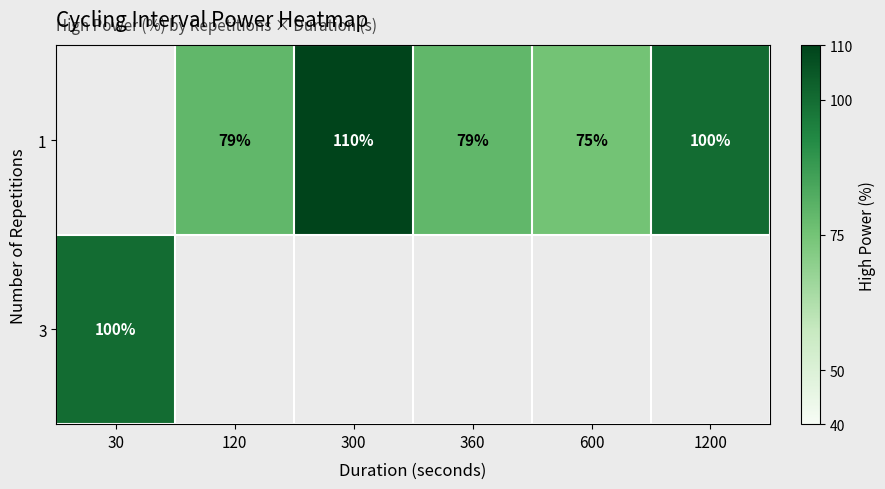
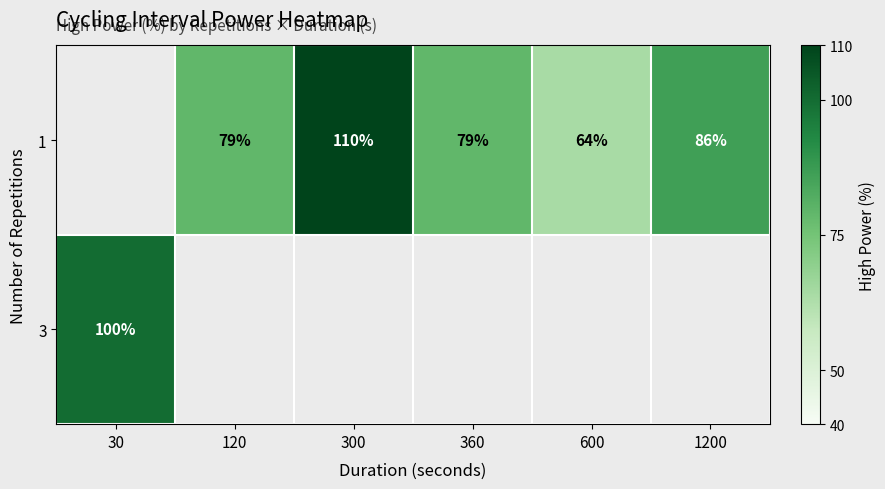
1, 600: 75% -> 64%
1, 1200: 100% -> 86%
